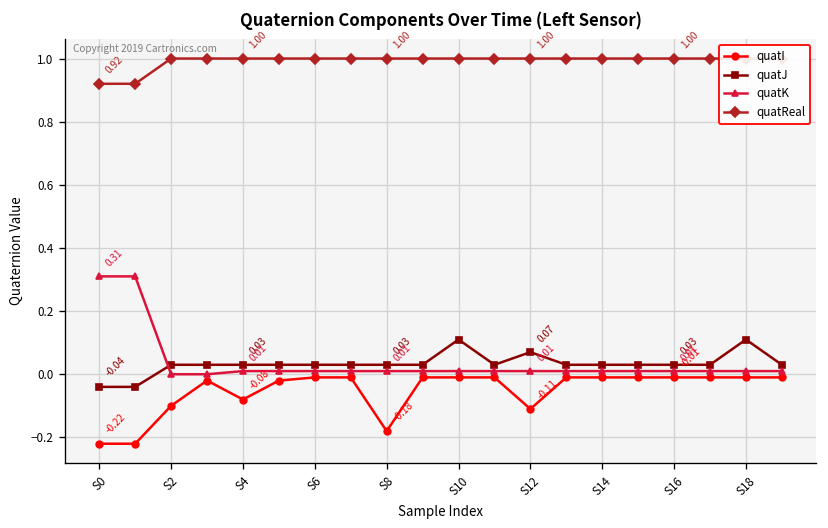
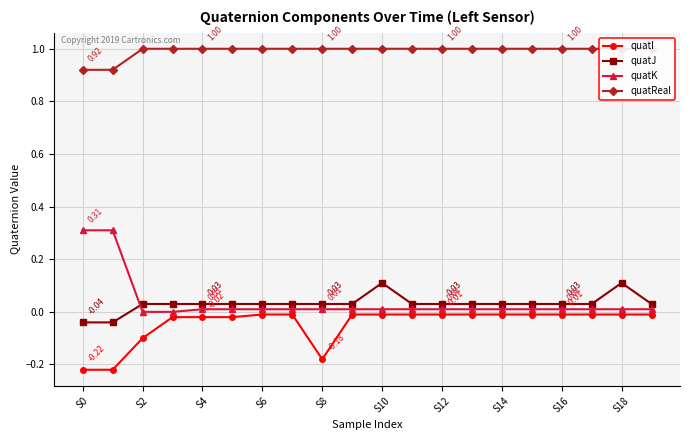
quatI, S4: -0.08 -> -0.02
quatI, S12: -0.11 -> -0.01
quatJ, S12: 0.07 -> 0.03
